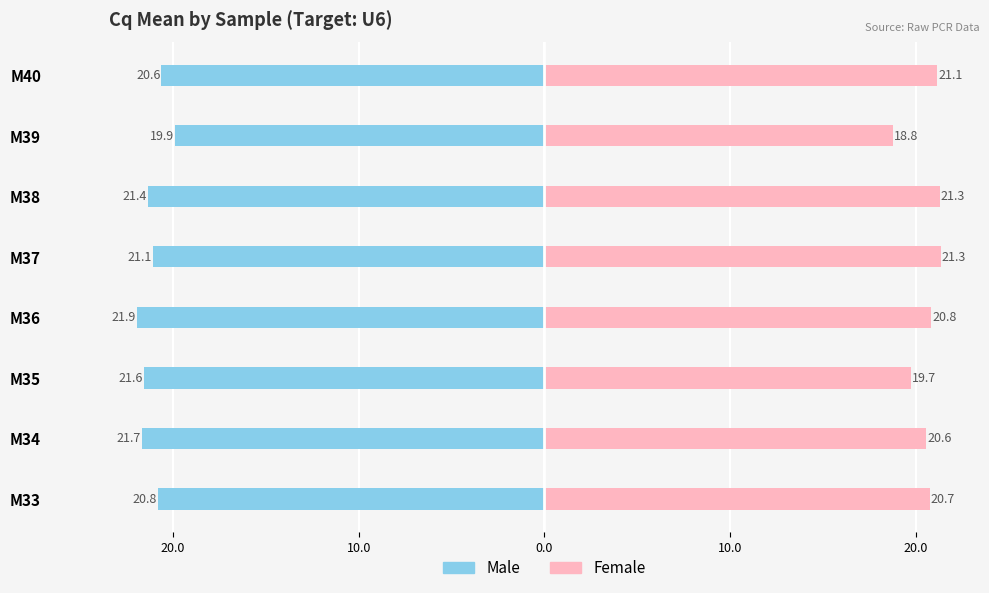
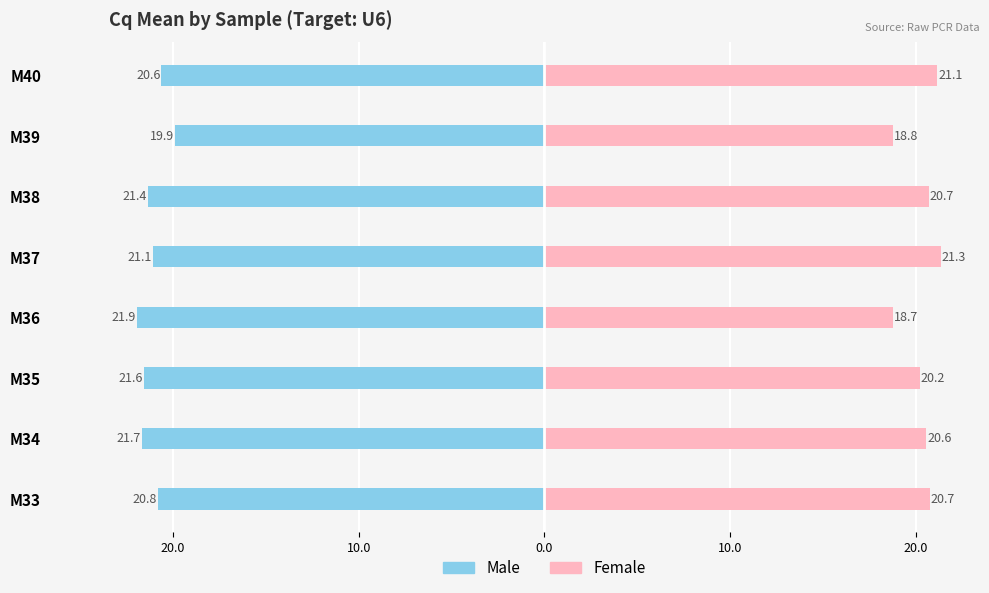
Female, M38: 21.3 -> 20.7
Female, M36: 20.8 -> 18.7
Female, M35: 19.7 -> 20.2
